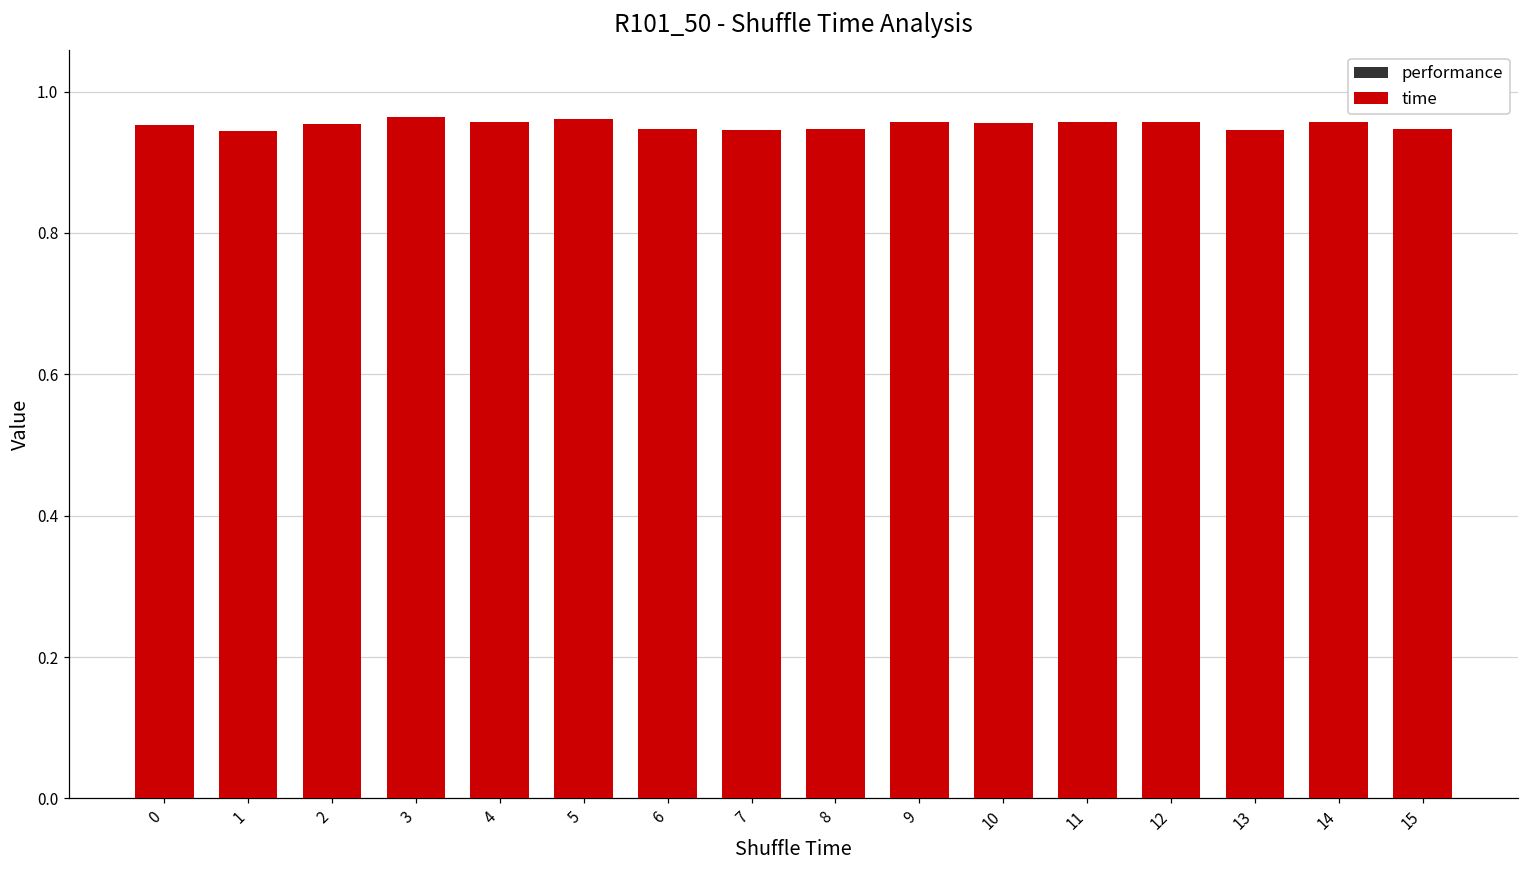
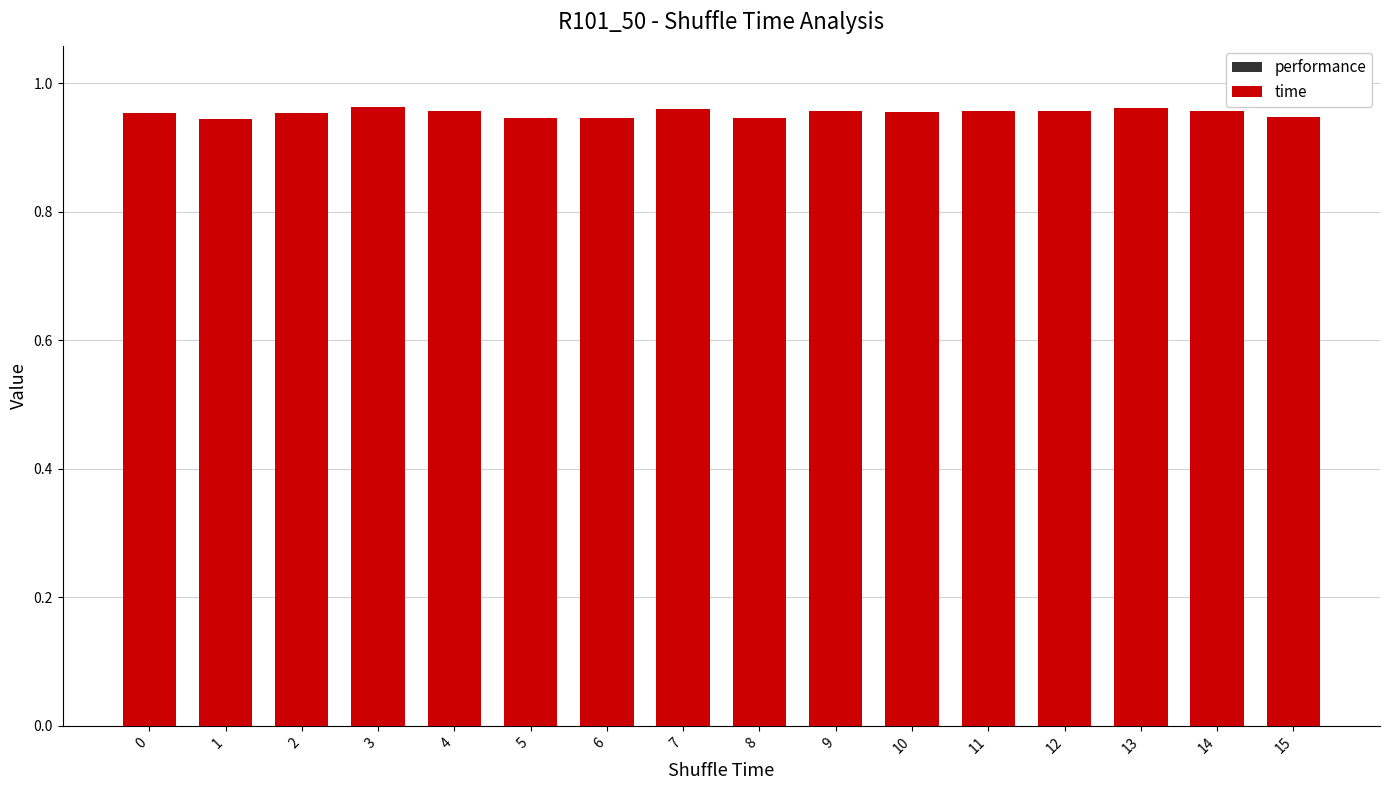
time, 5: 0.96 -> 0.95
time, 7: 0.95 -> 0.96
time, 13: 0.95 -> 0.96
